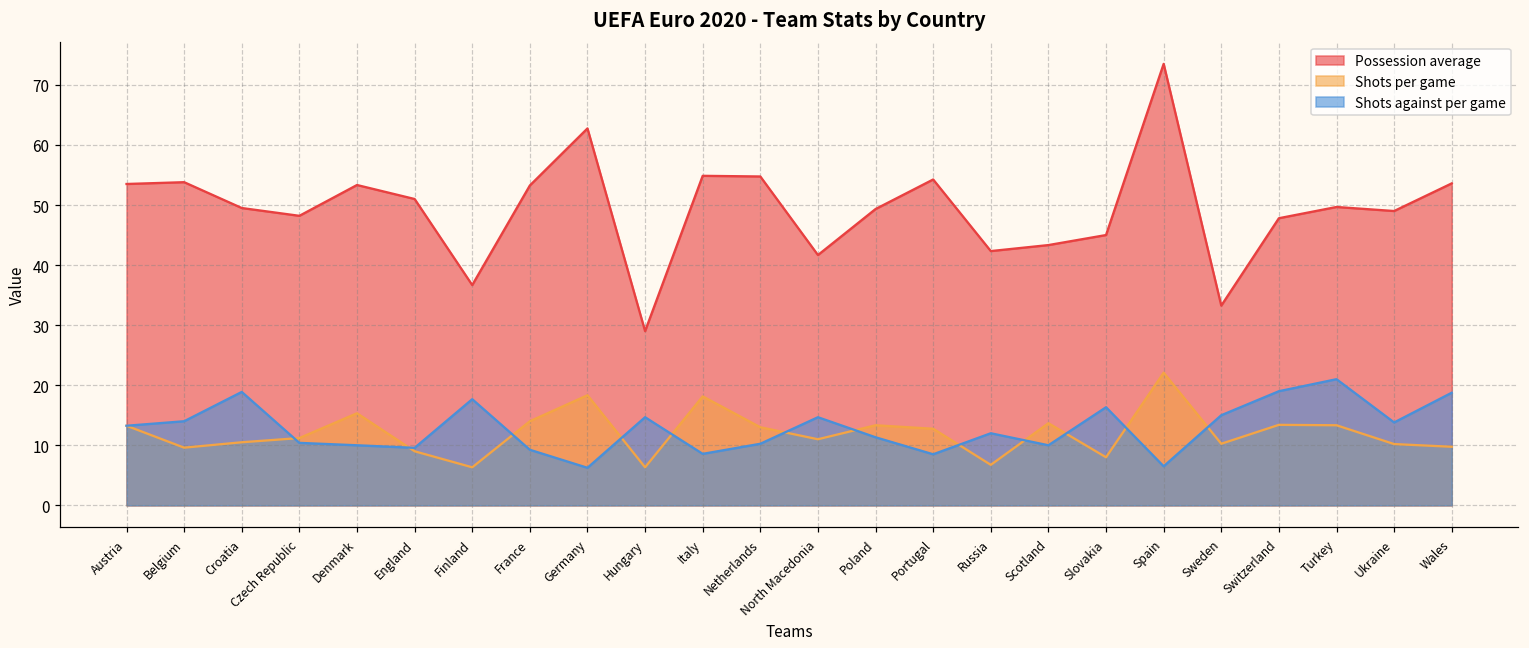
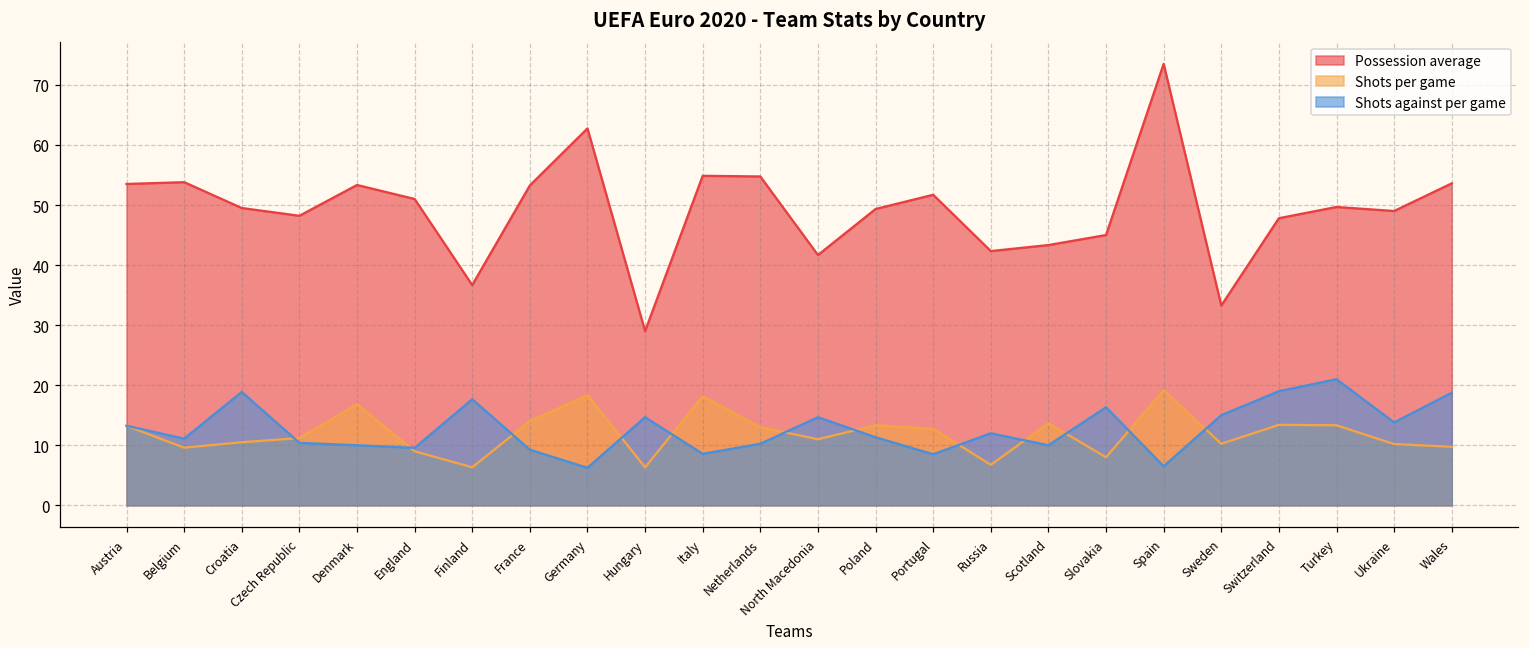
Shots against per game, Belgium: 14 -> 11
Shots per game, Denmark: 15 -> 17
Possession average, Portugal: 54 -> 52
Shots per game, Spain: 22 -> 19
